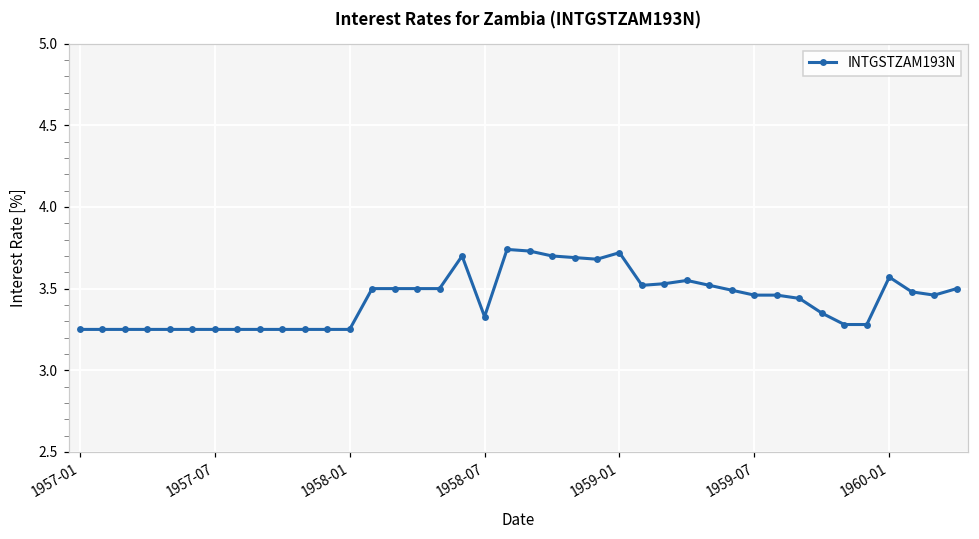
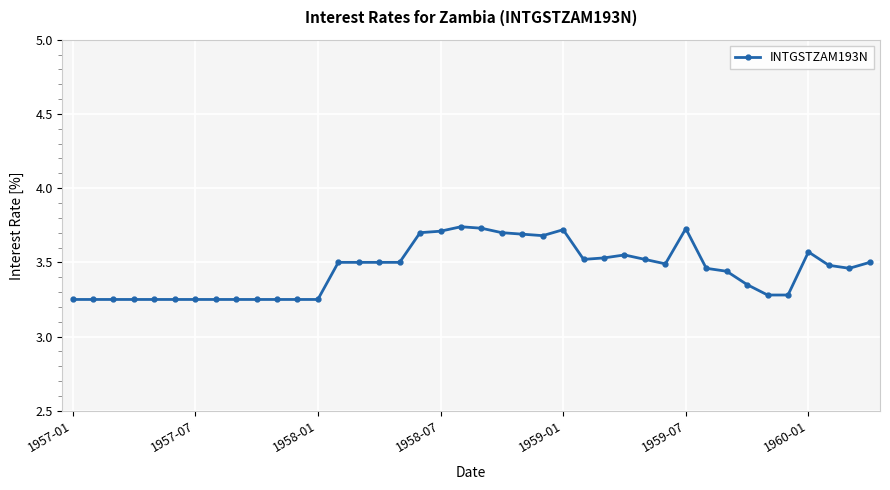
1958-07: 3.33 -> 3.71
1959-07: 3.46 -> 3.73
